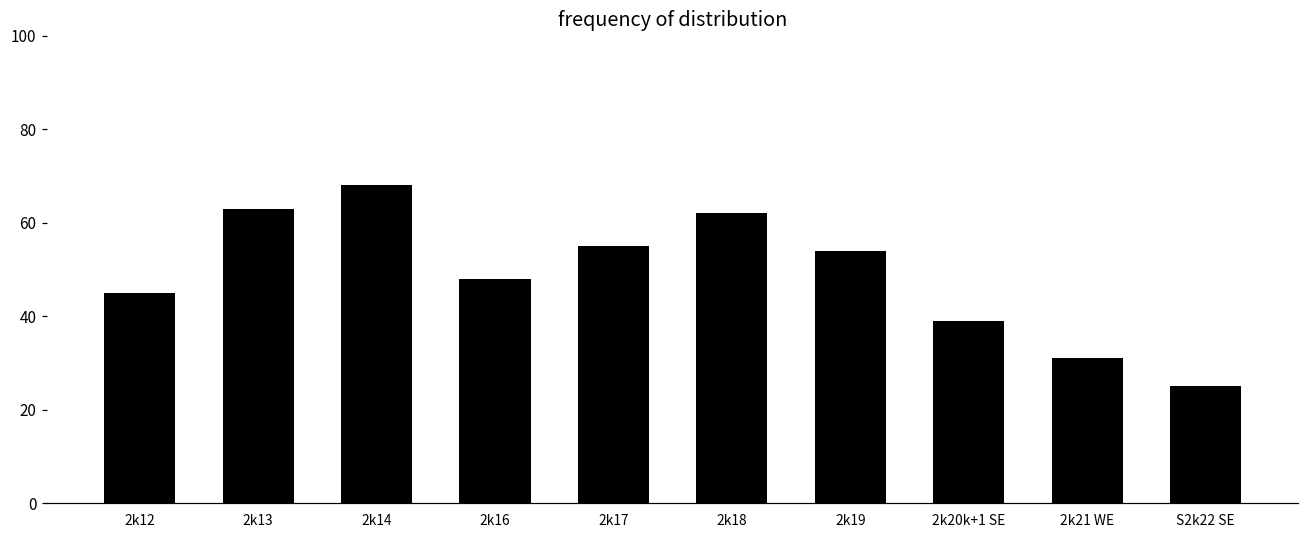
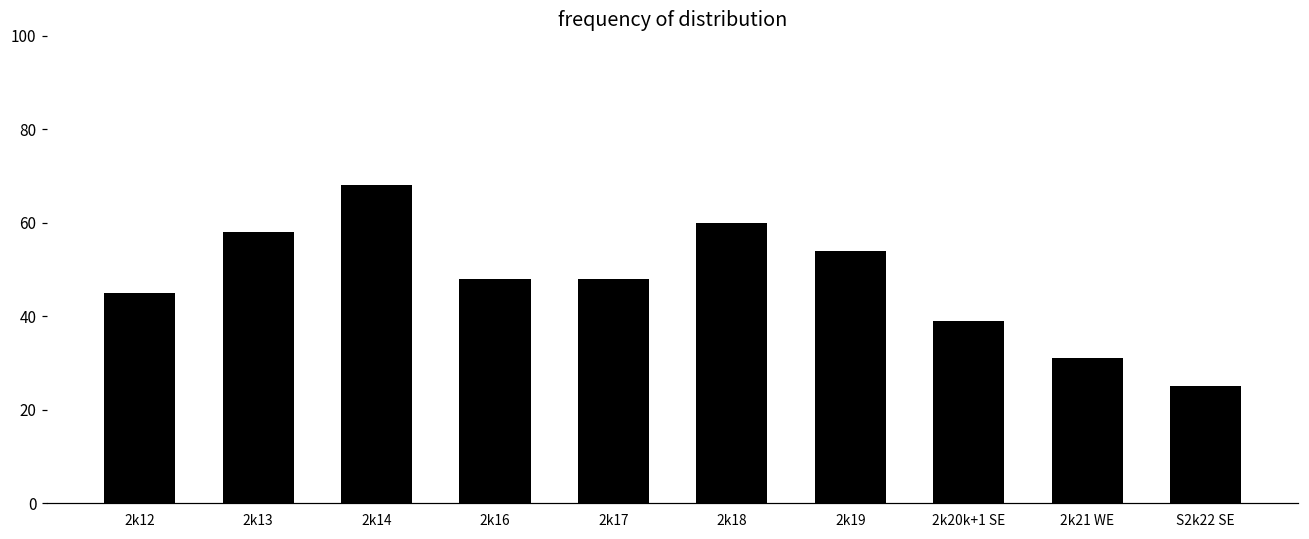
2k13: 63 -> 58
2k17: 55 -> 48
2k18: 62 -> 60
